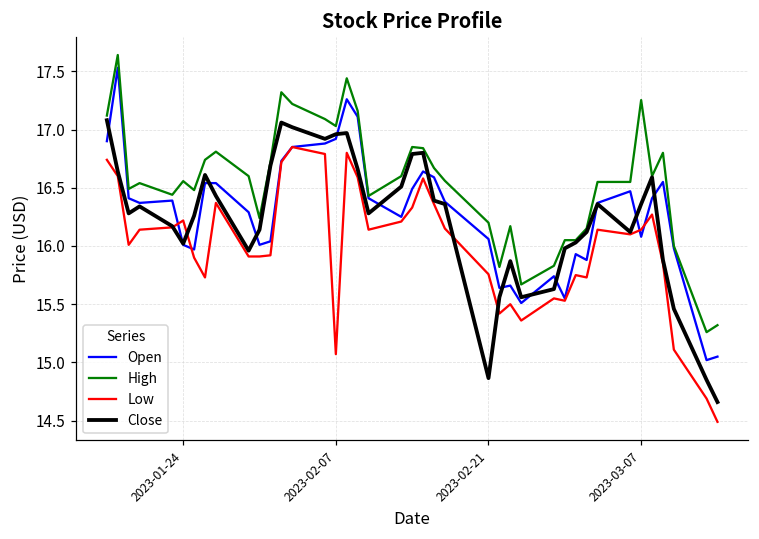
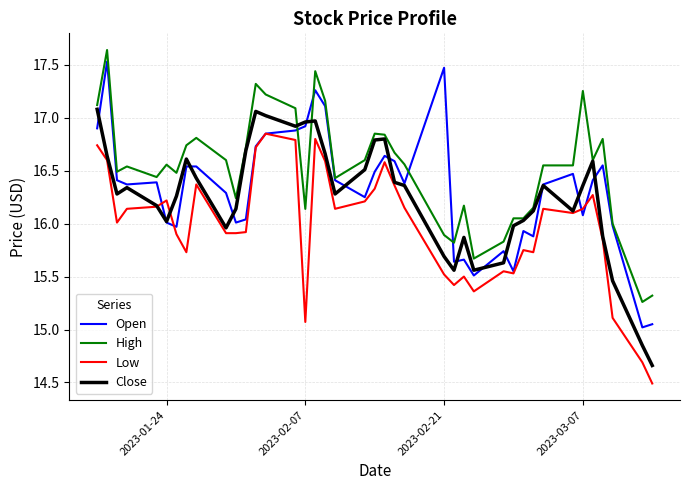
High, 2023-02-07: 17.03 -> 16.14
Open, 2023-02-21: 16.06 -> 17.47
High, 2023-02-21: 16.20 -> 15.89
Low, 2023-02-21: 15.76 -> 15.52
Close, 2023-02-21: 14.87 -> 15.69
